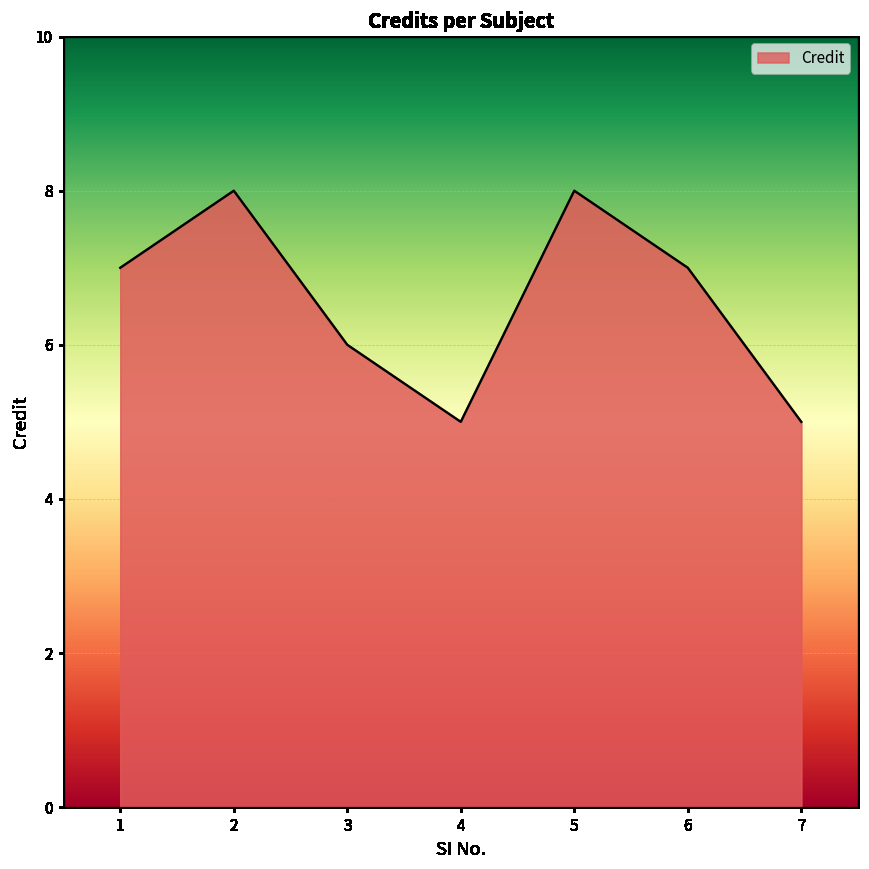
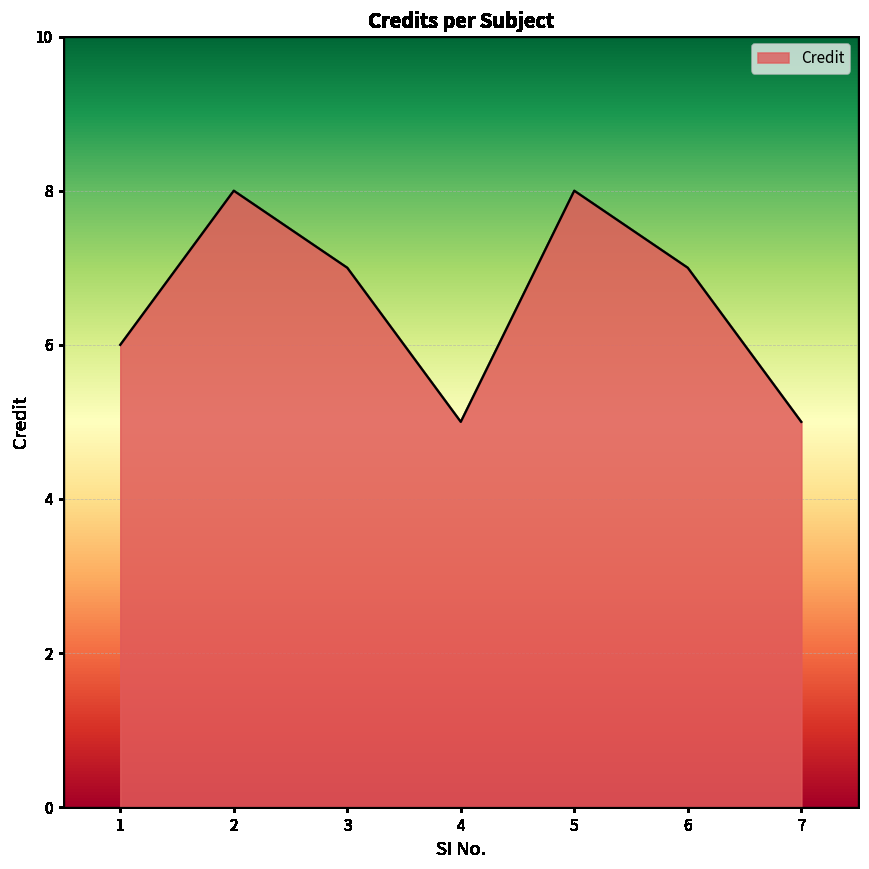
1: 7 -> 6
3: 6 -> 7
